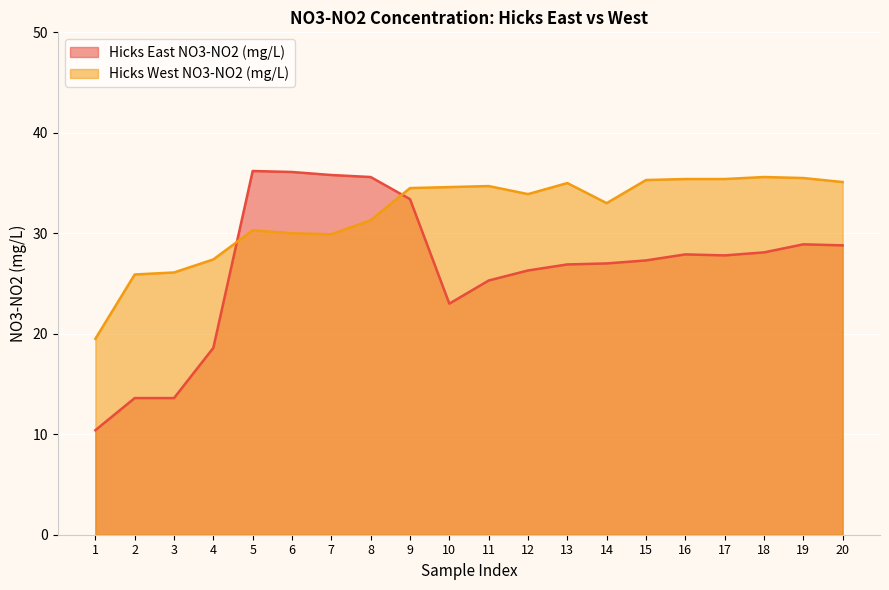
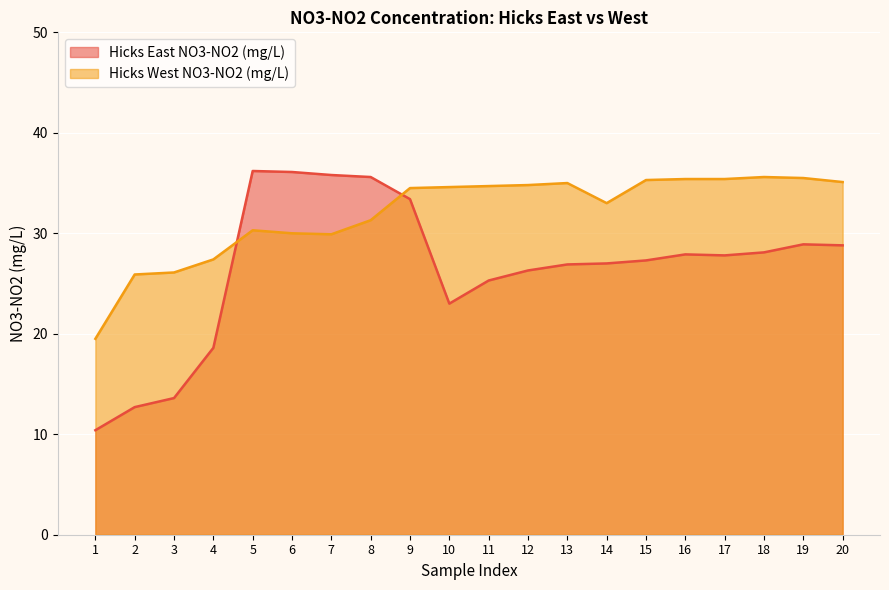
Hicks East NO3-NO2 (mg/L), 2: 13.6 -> 12.7
Hicks West NO3-NO2 (mg/L), 12: 33.9 -> 34.8
